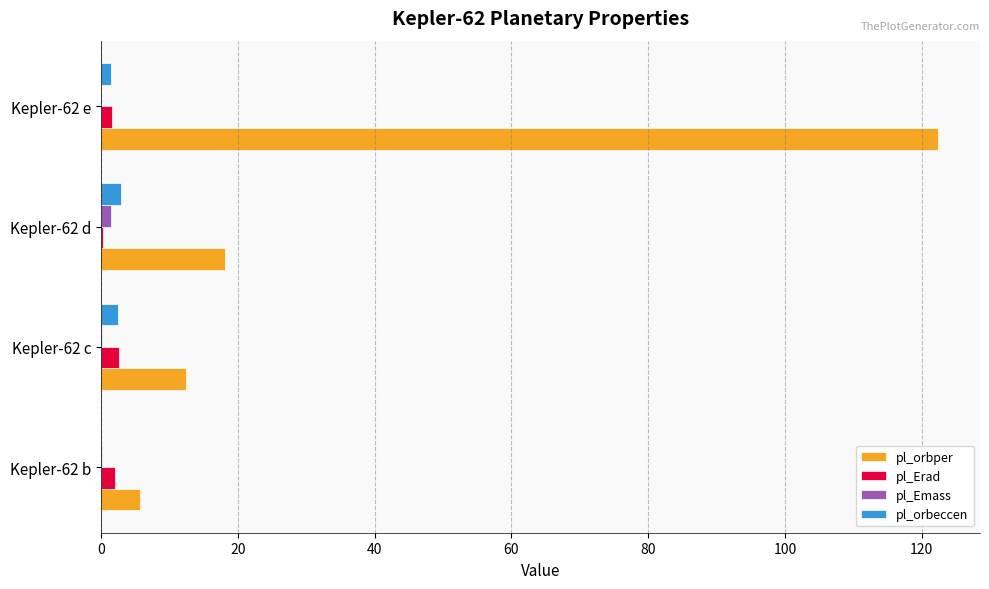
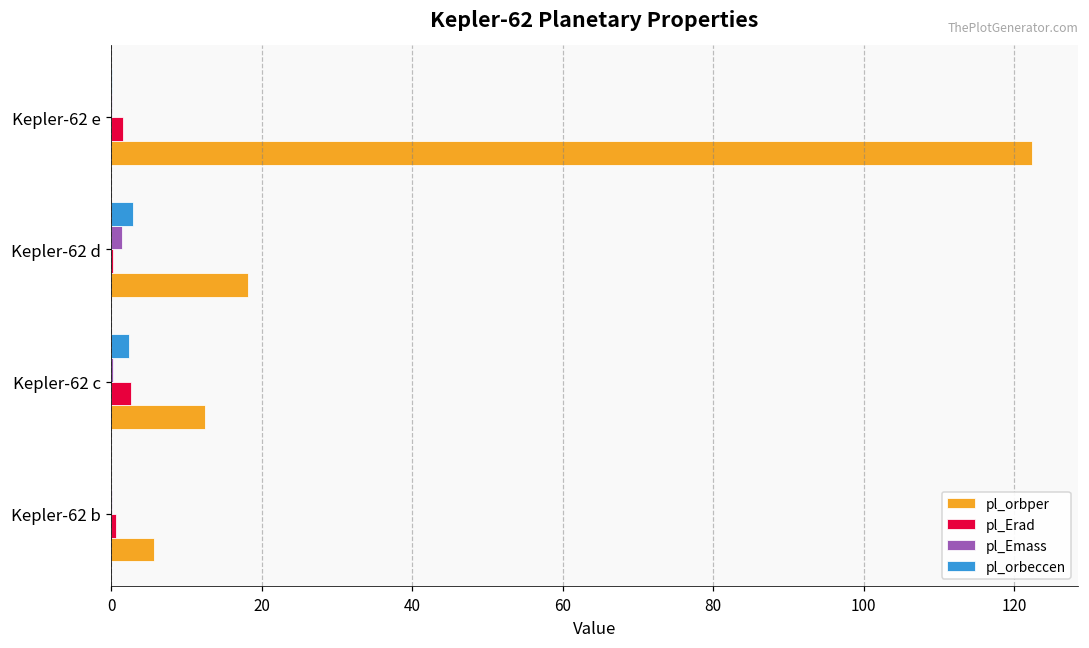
pl_orbeccen, Kepler-62 e: 2 -> 0
pl_Erad, Kepler-62 b: 2 -> 1
